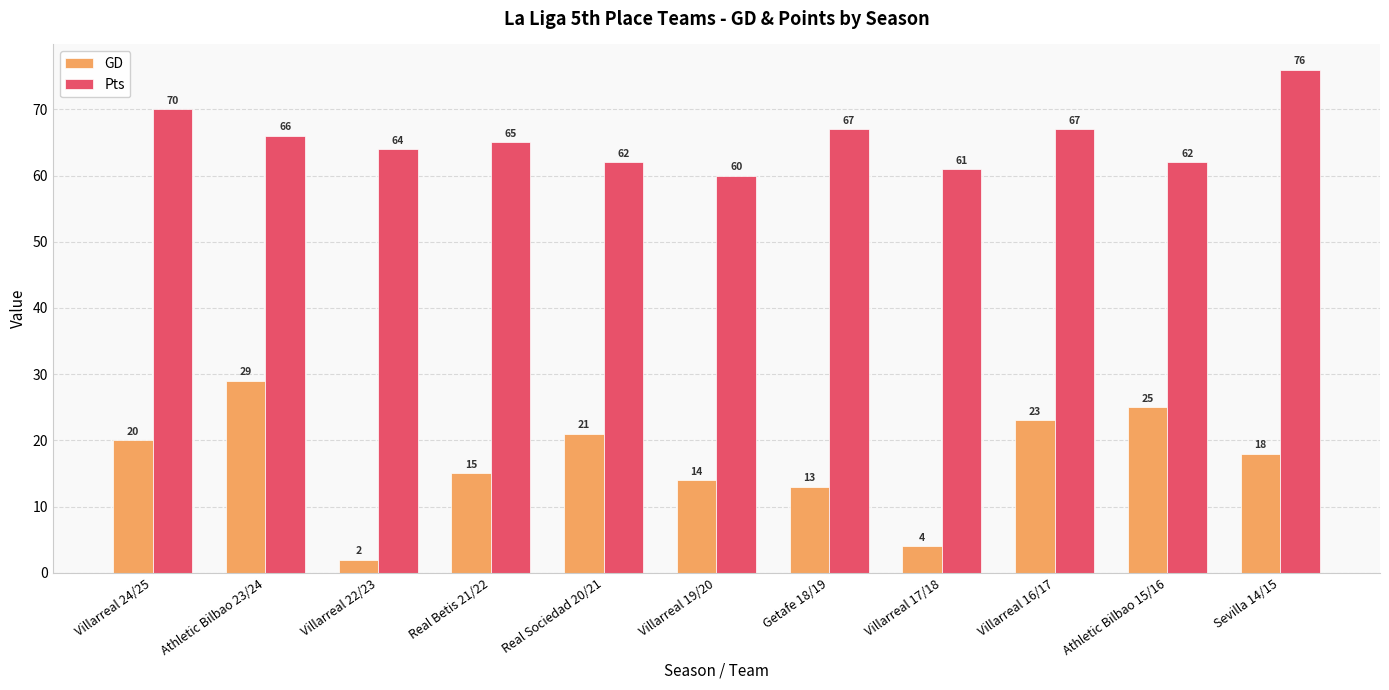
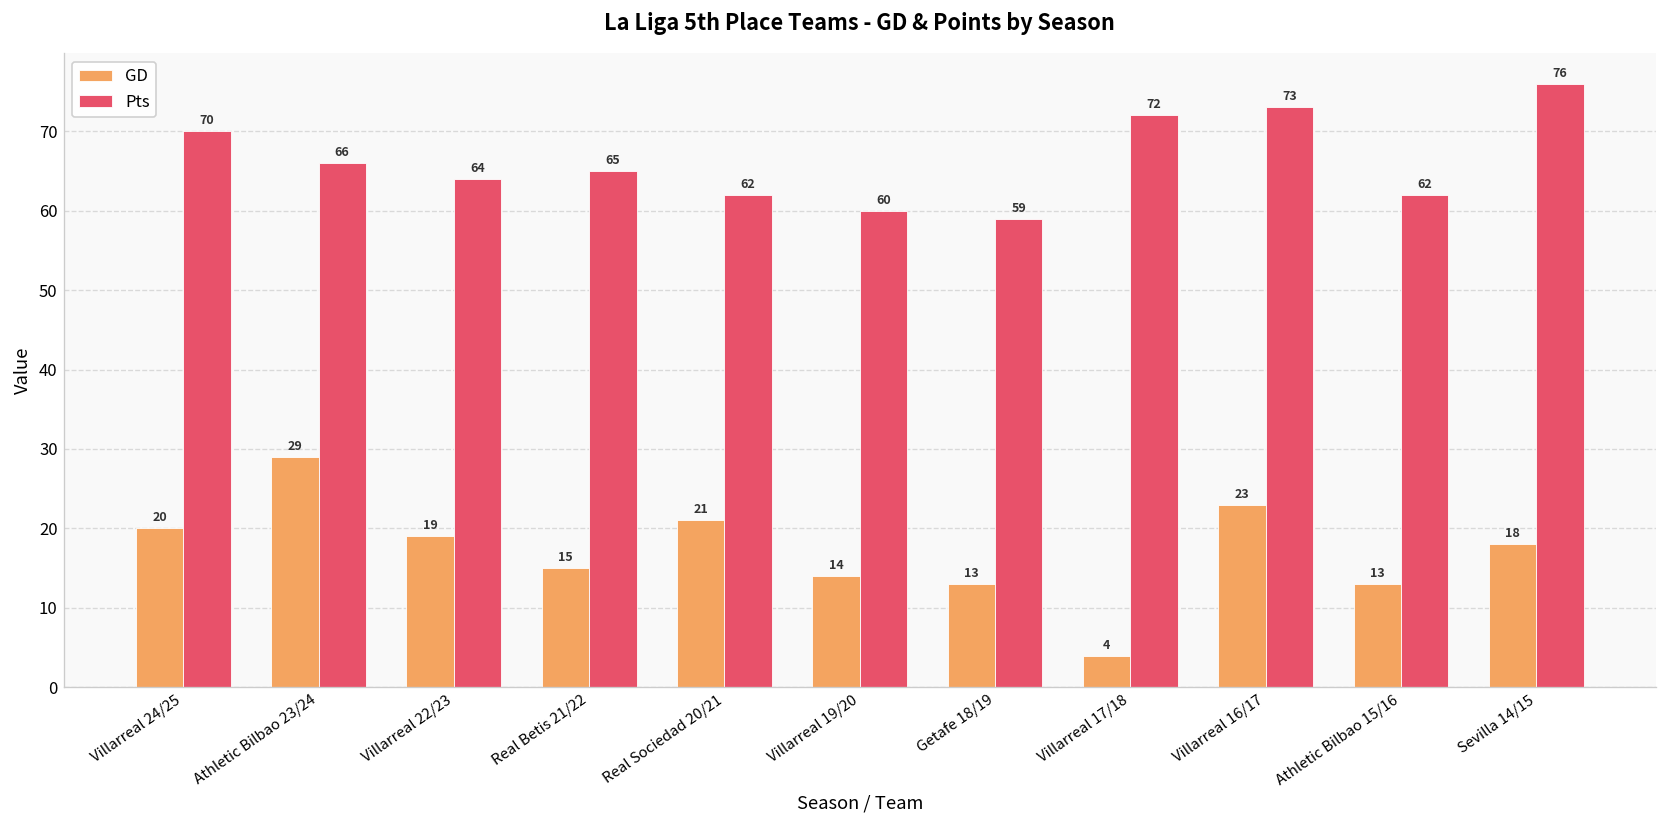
GD, Villarreal 22/23: 2 -> 19
Pts, Getafe 18/19: 67 -> 59
Pts, Villarreal 17/18: 61 -> 72
Pts, Villarreal 16/17: 67 -> 73
GD, Athletic Bilbao 15/16: 25 -> 13
